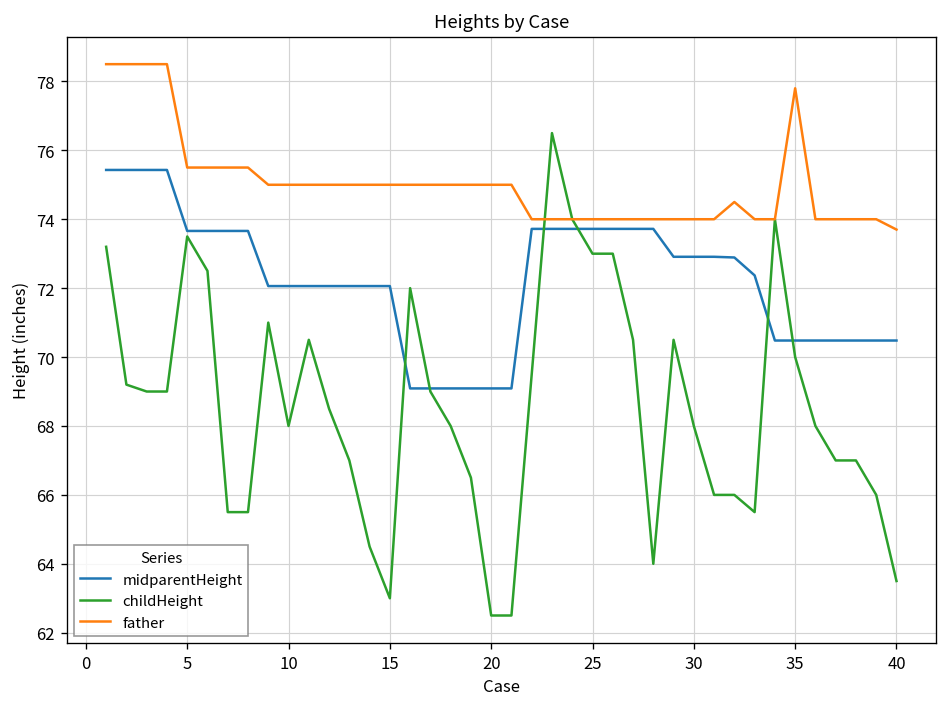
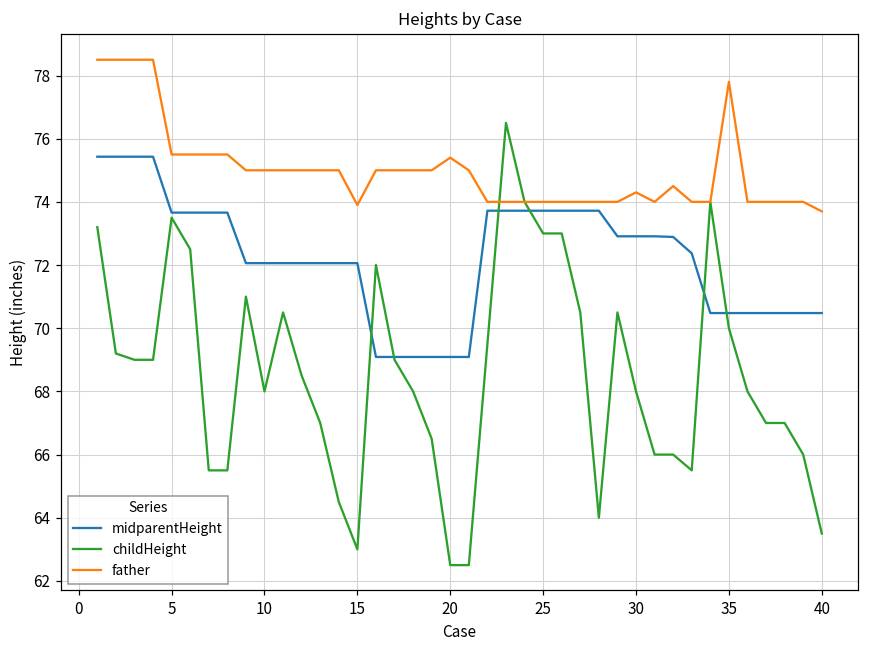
father, 15: 75.0 -> 73.9
father, 20: 75.0 -> 75.4
father, 30: 74.0 -> 74.3
